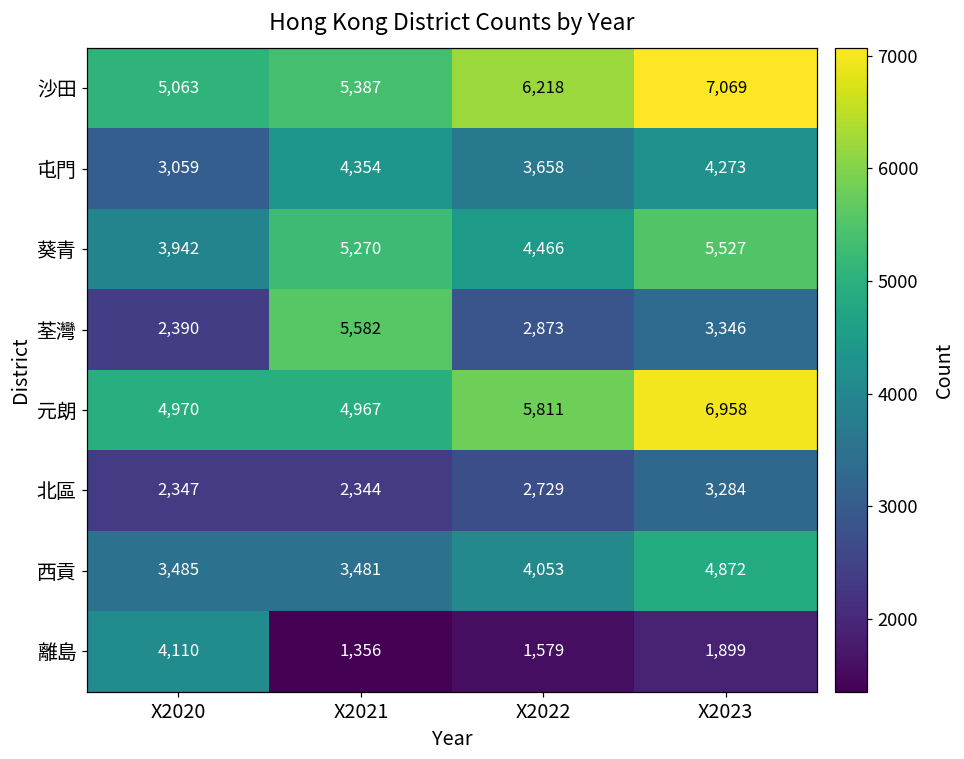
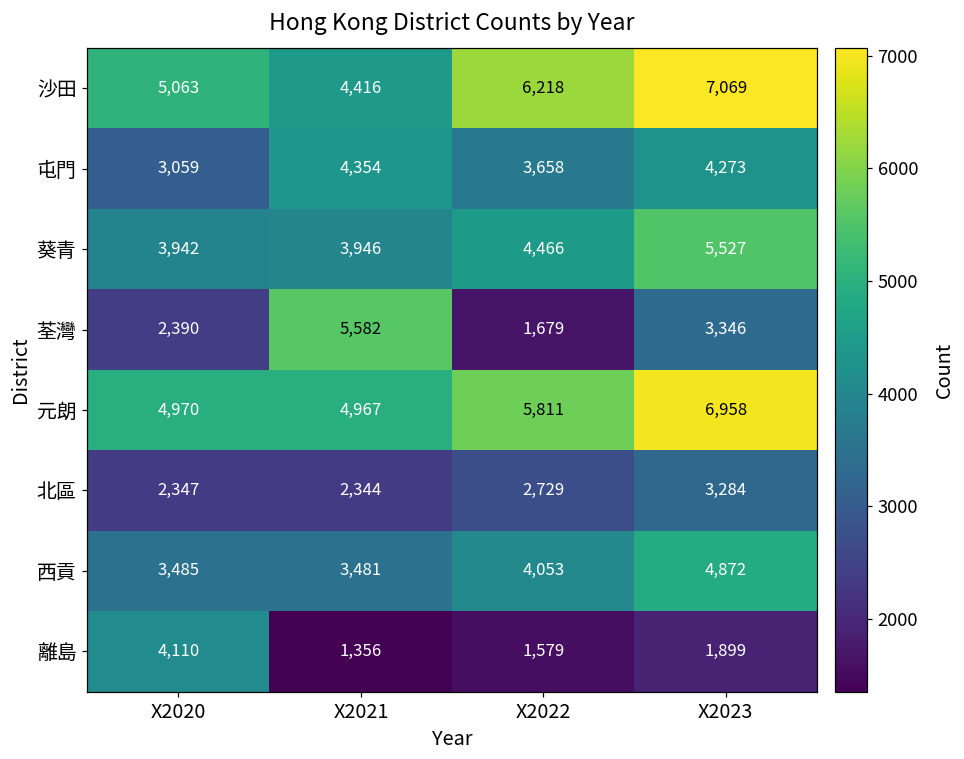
沙田, X2021: 5,387 -> 4,416
葵青, X2021: 5,270 -> 3,946
荃灣, X2022: 2,873 -> 1,679
